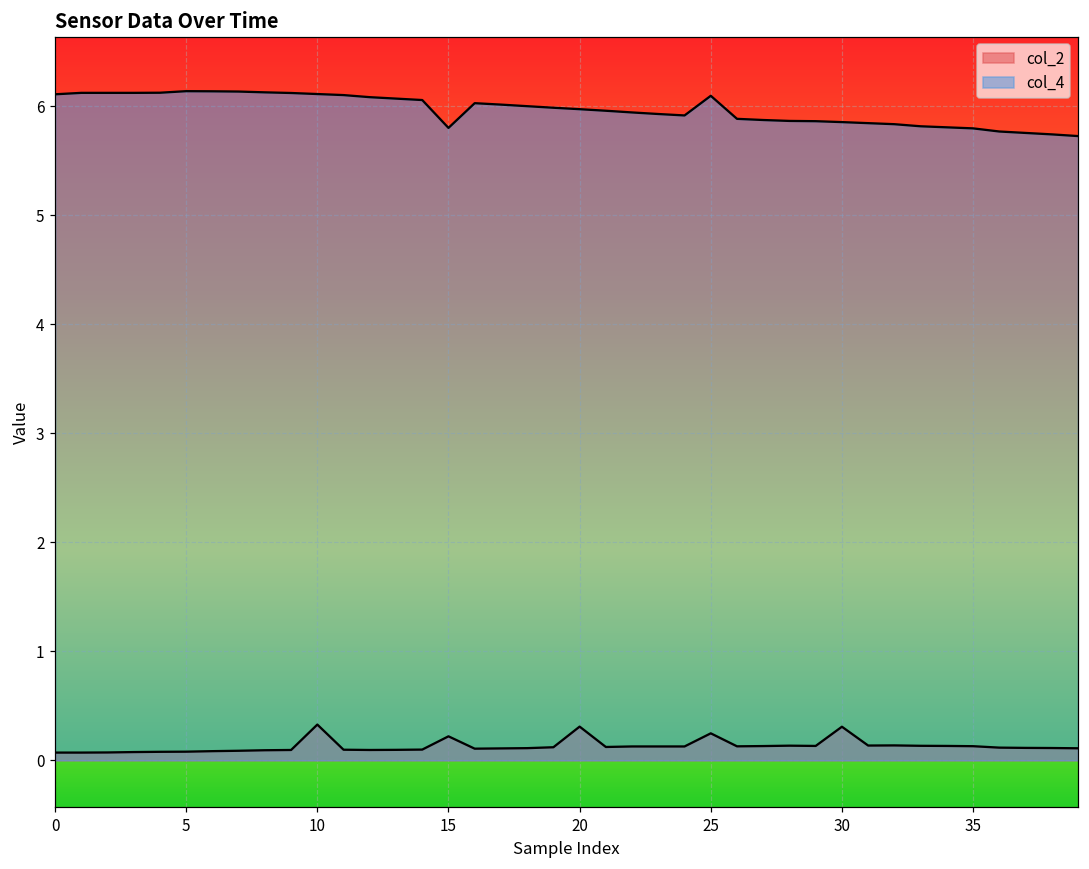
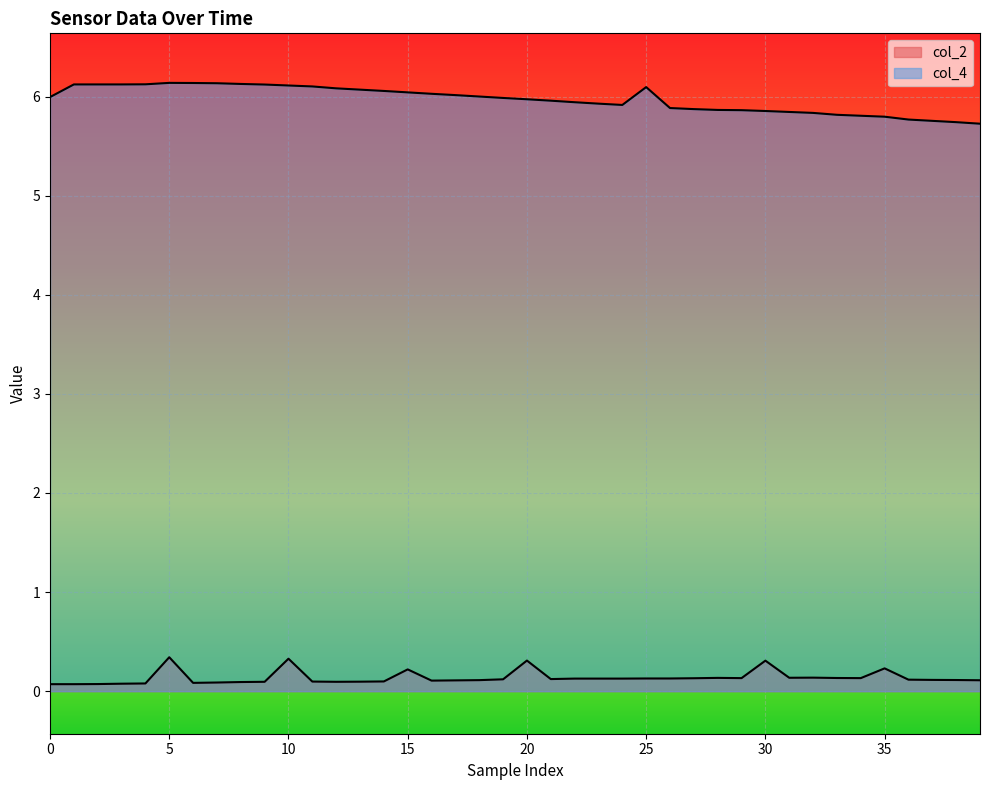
col_4, 0: 6.1 -> 6.0
col_2, 5: 0.1 -> 0.3
col_4, 15: 5.8 -> 6.0
col_2, 25: 0.2 -> 0.1
col_2, 35: 0.1 -> 0.2
